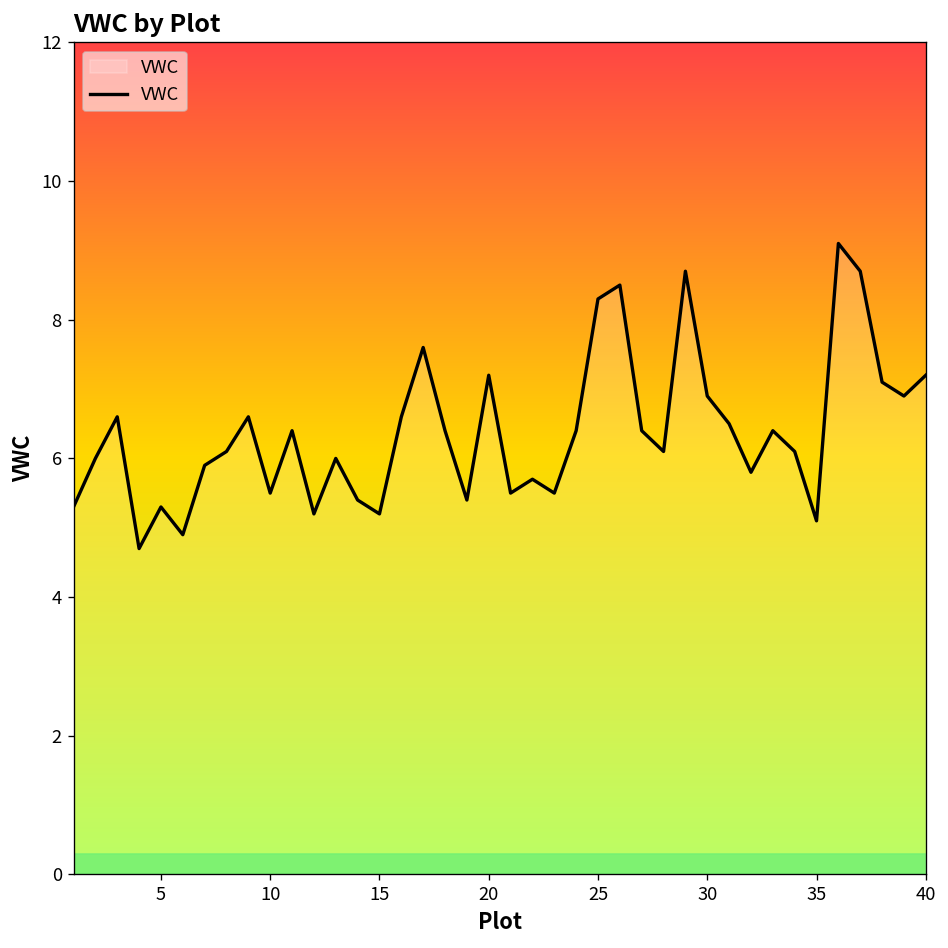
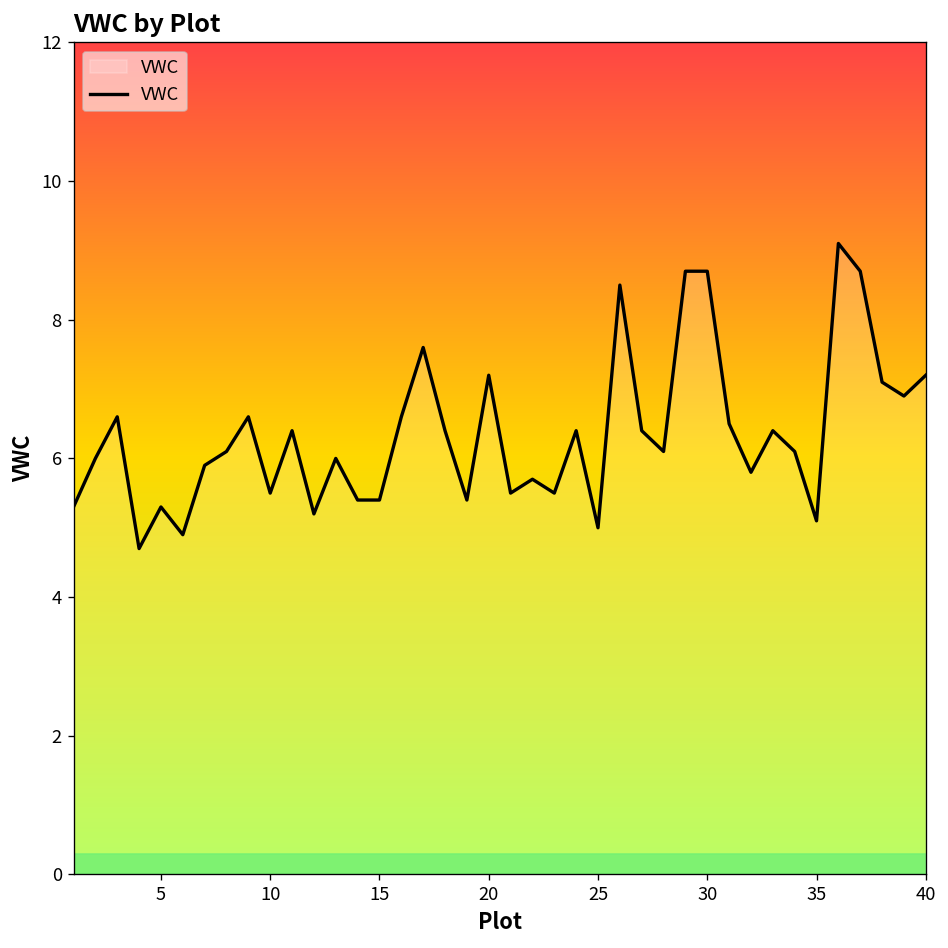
15: 5.2 -> 5.4
25: 8.3 -> 5.0
30: 6.9 -> 8.7
